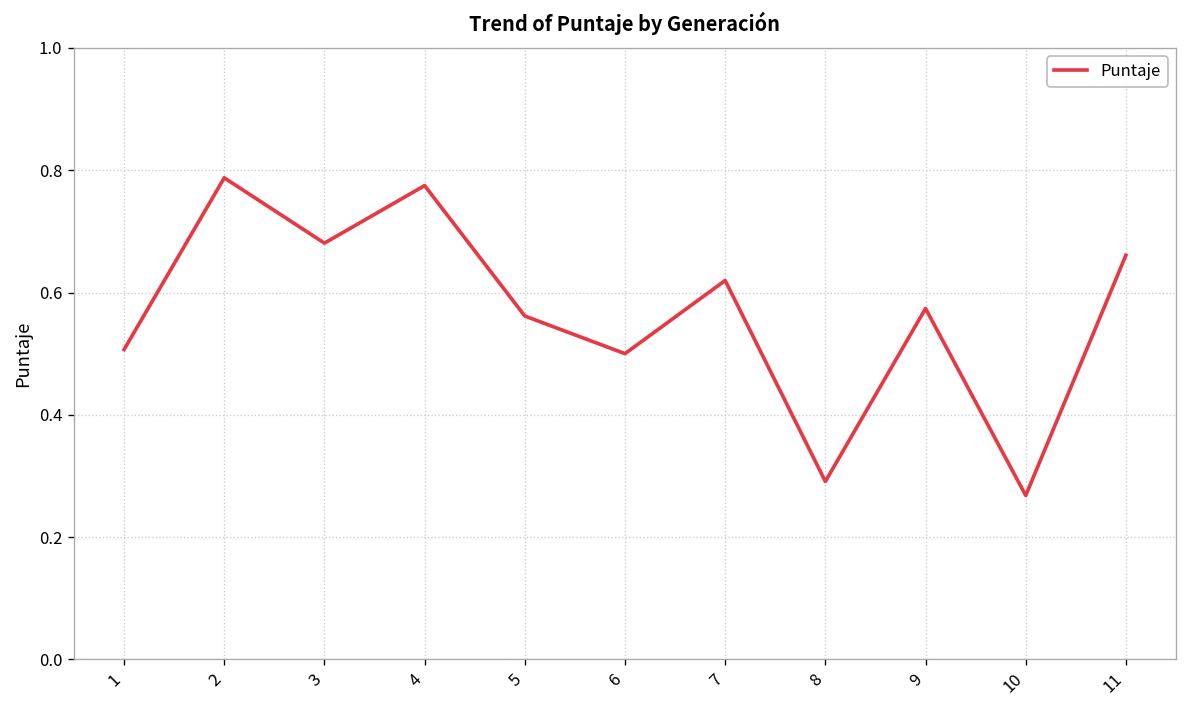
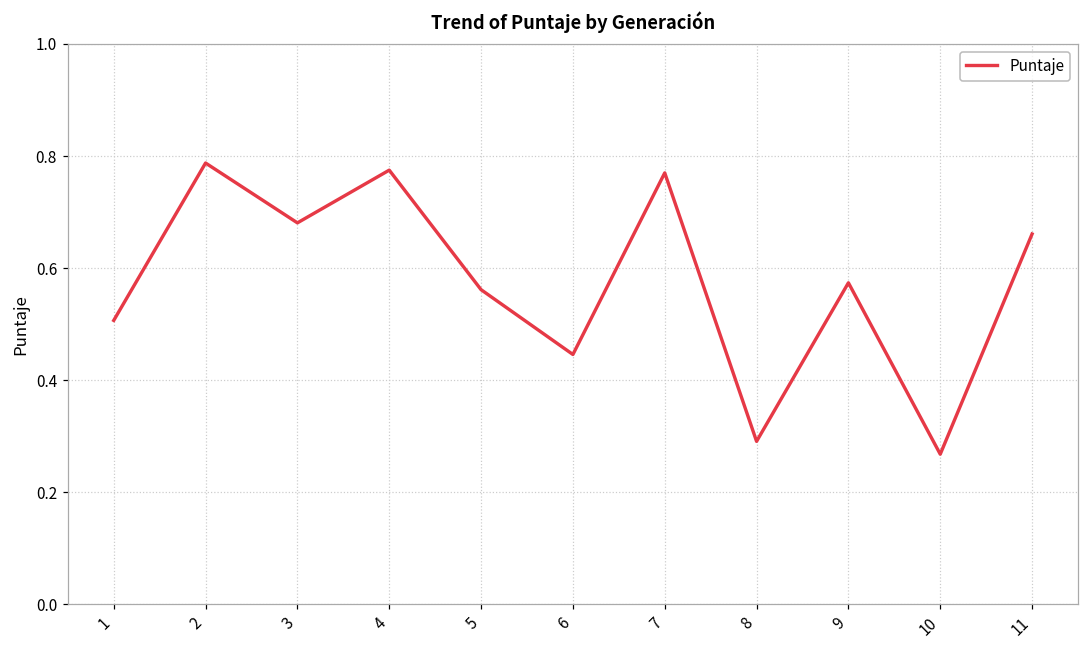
6: 0.50 -> 0.45
7: 0.62 -> 0.77
